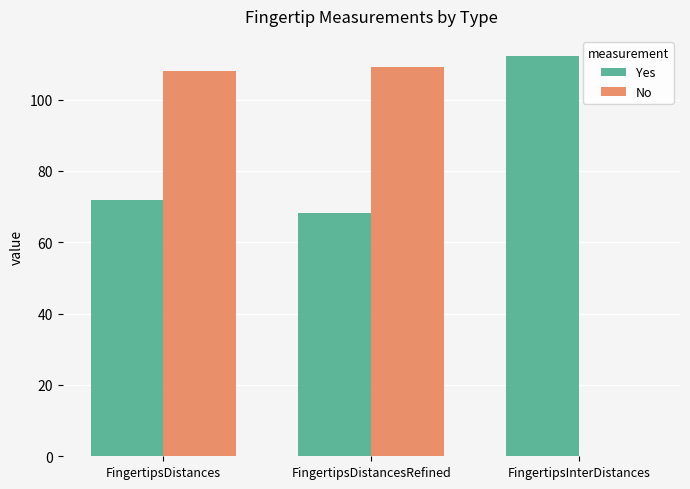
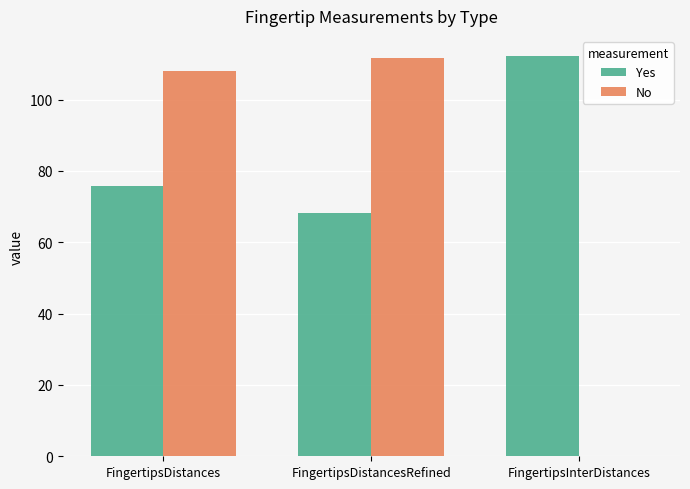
Yes, FingertipsDistances: 72 -> 76
No, FingertipsDistancesRefined: 109 -> 112
